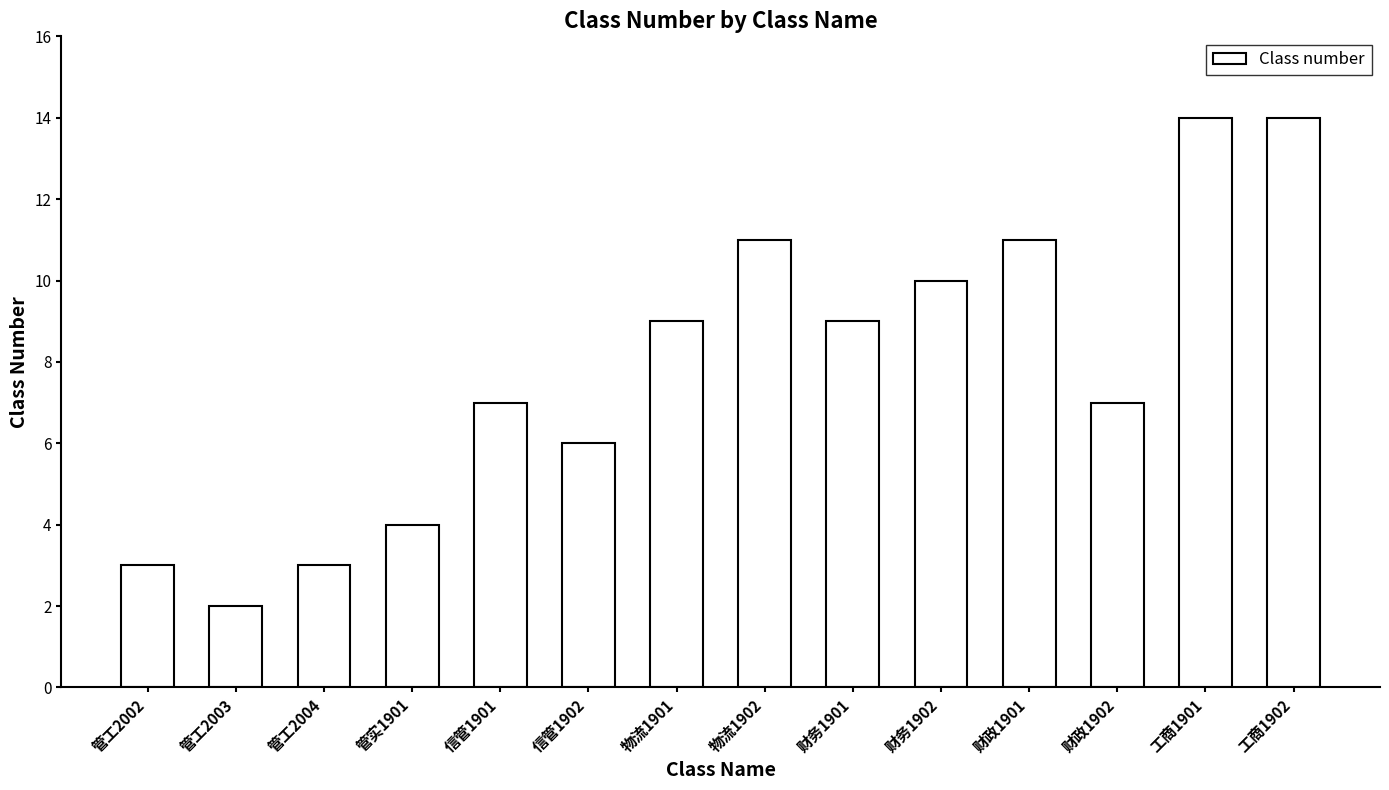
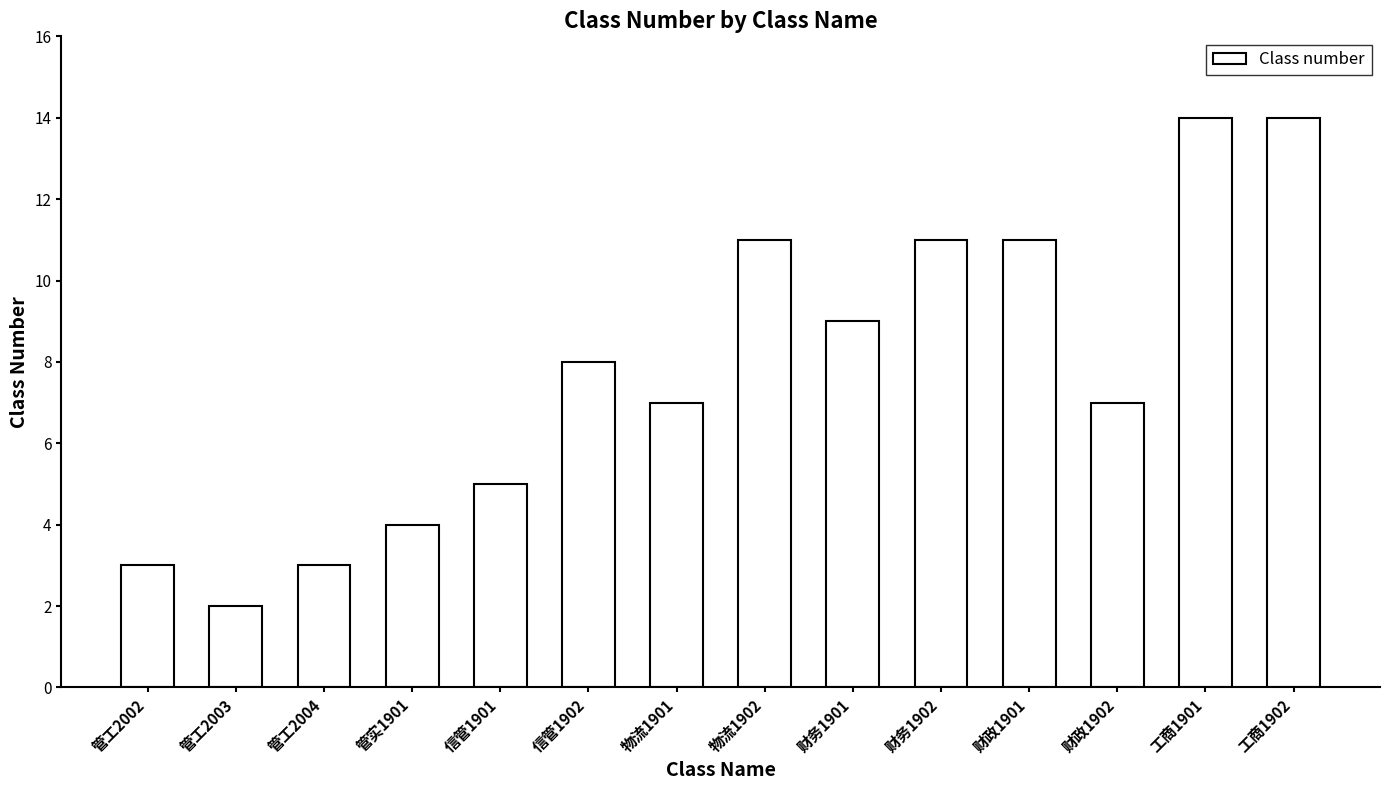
信管1901: 7 -> 5
信管1902: 6 -> 8
物流1901: 9 -> 7
财务1902: 10 -> 11
